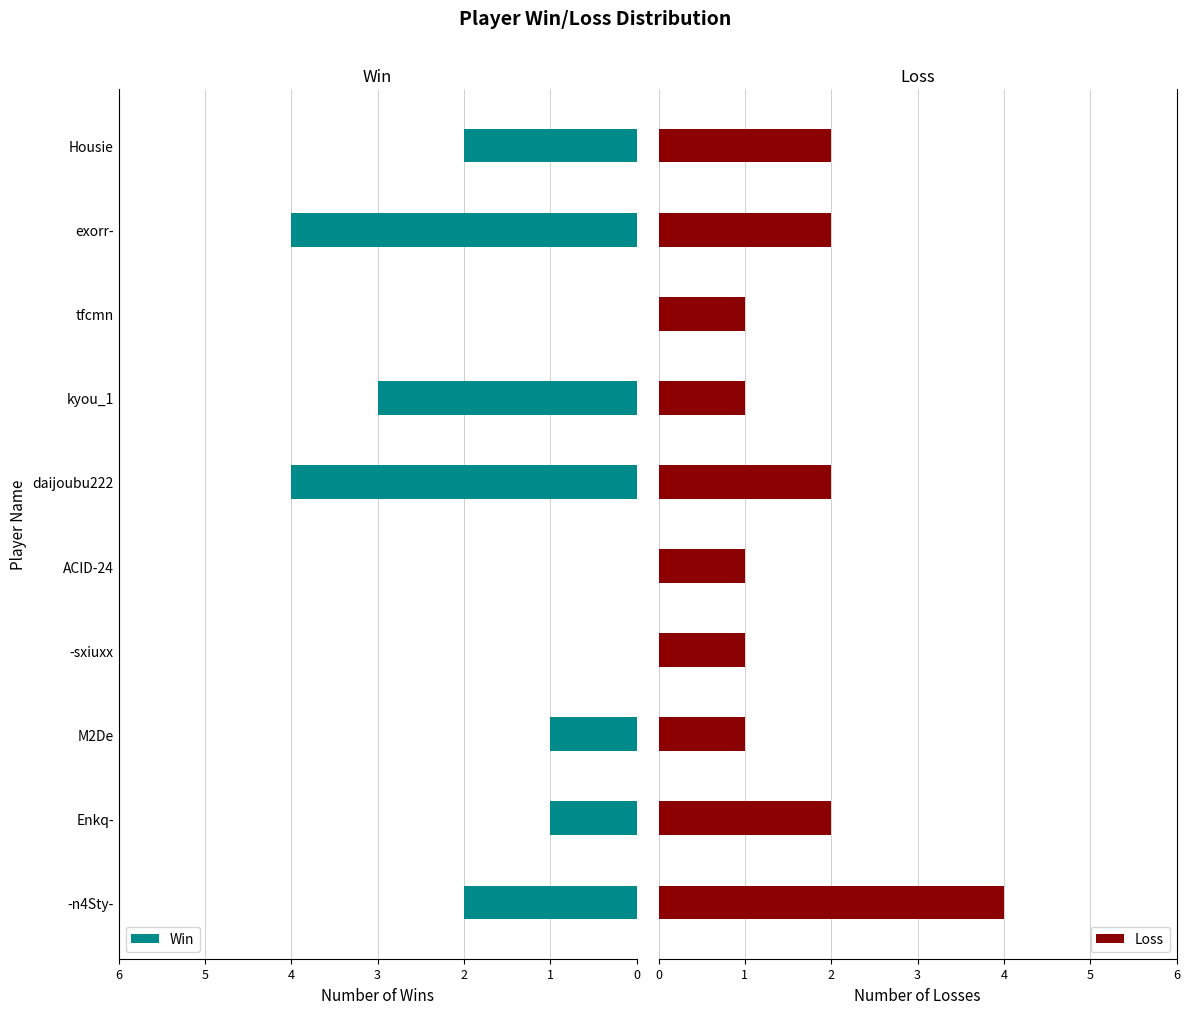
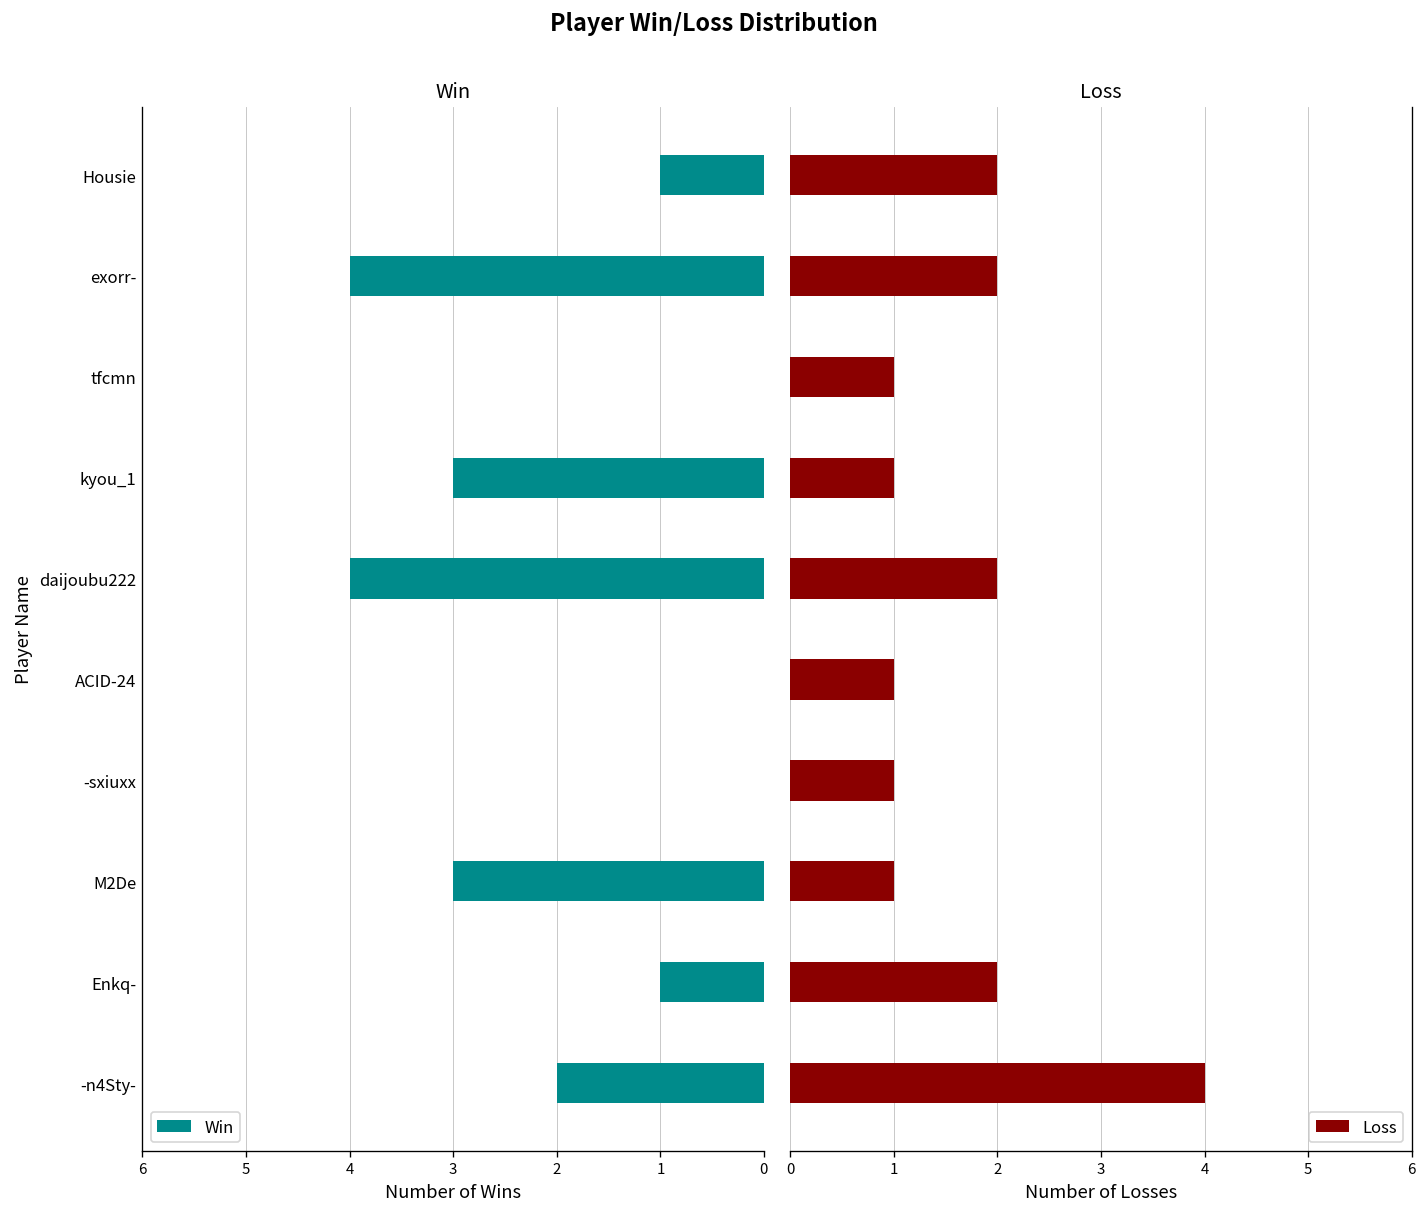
Win, Housie: 2 -> 1
Win, M2De: 1 -> 3
